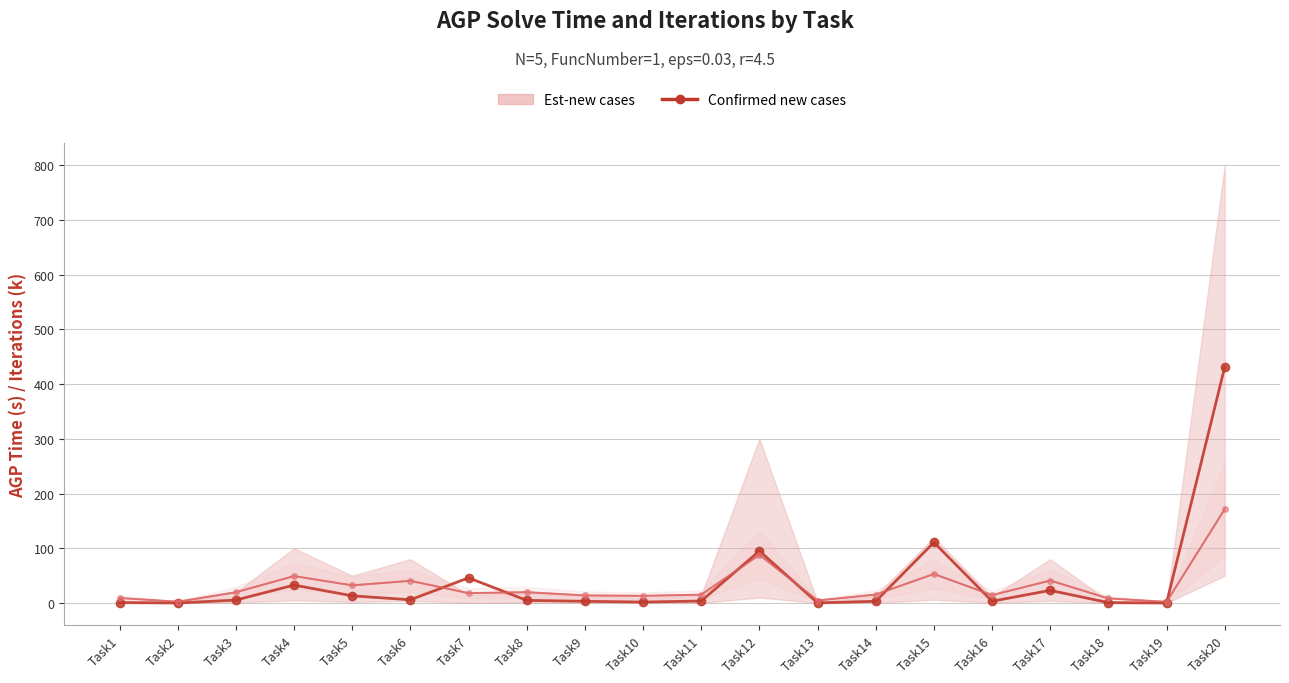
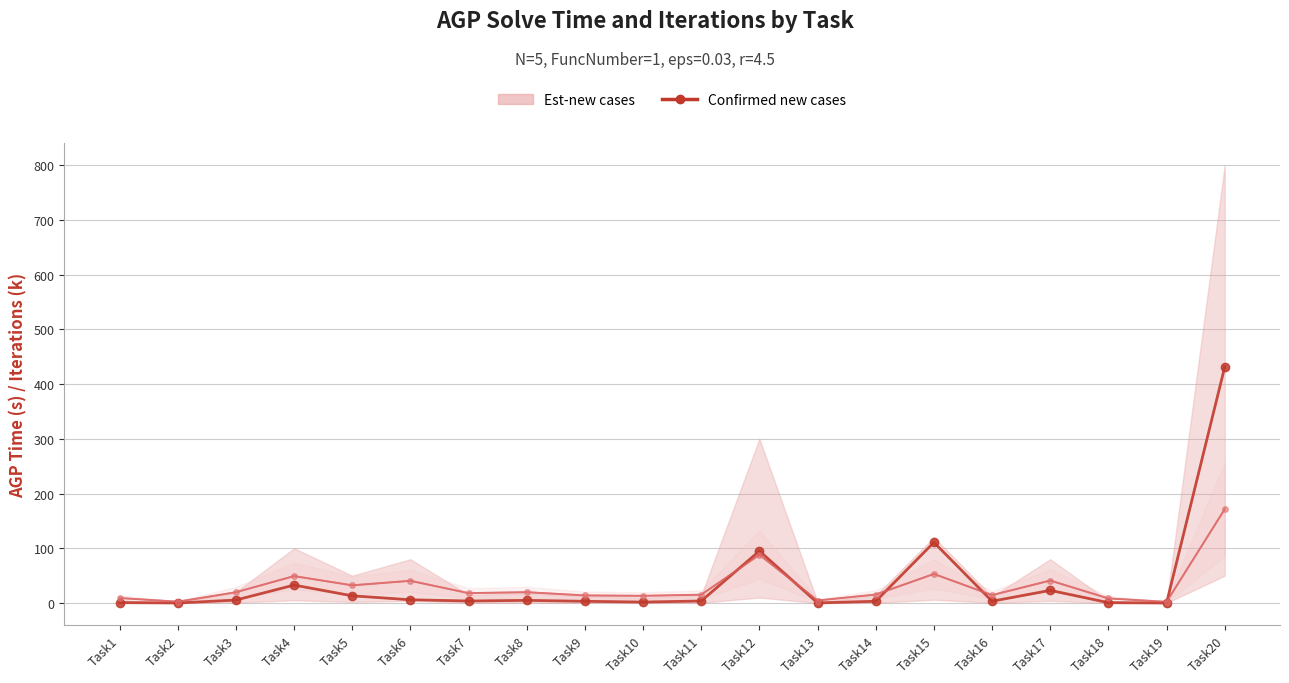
Confirmed new cases, Task7: 50 -> 0
